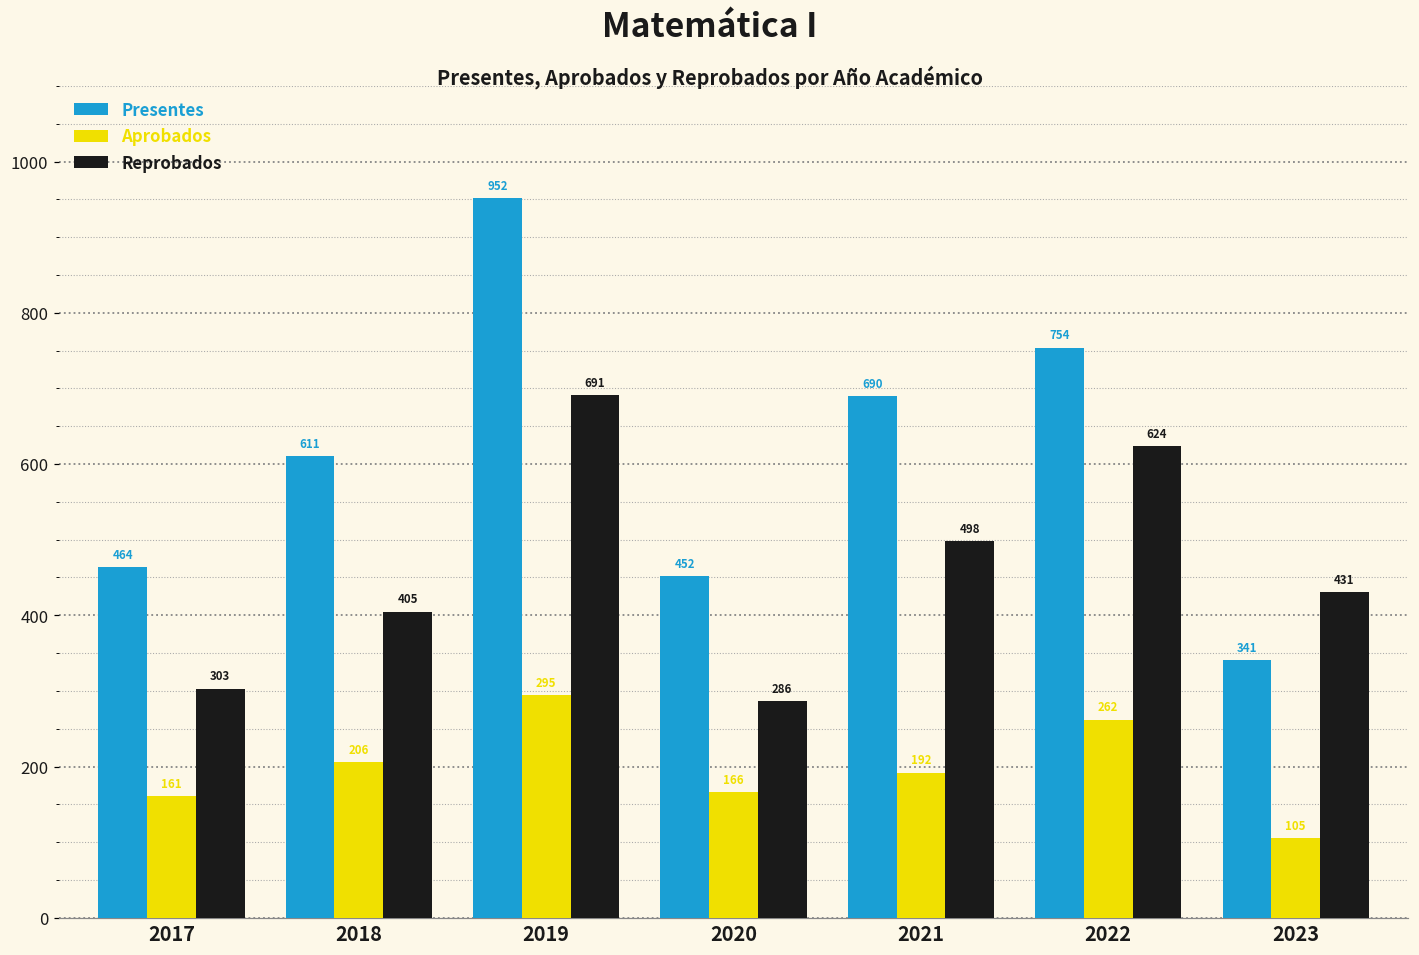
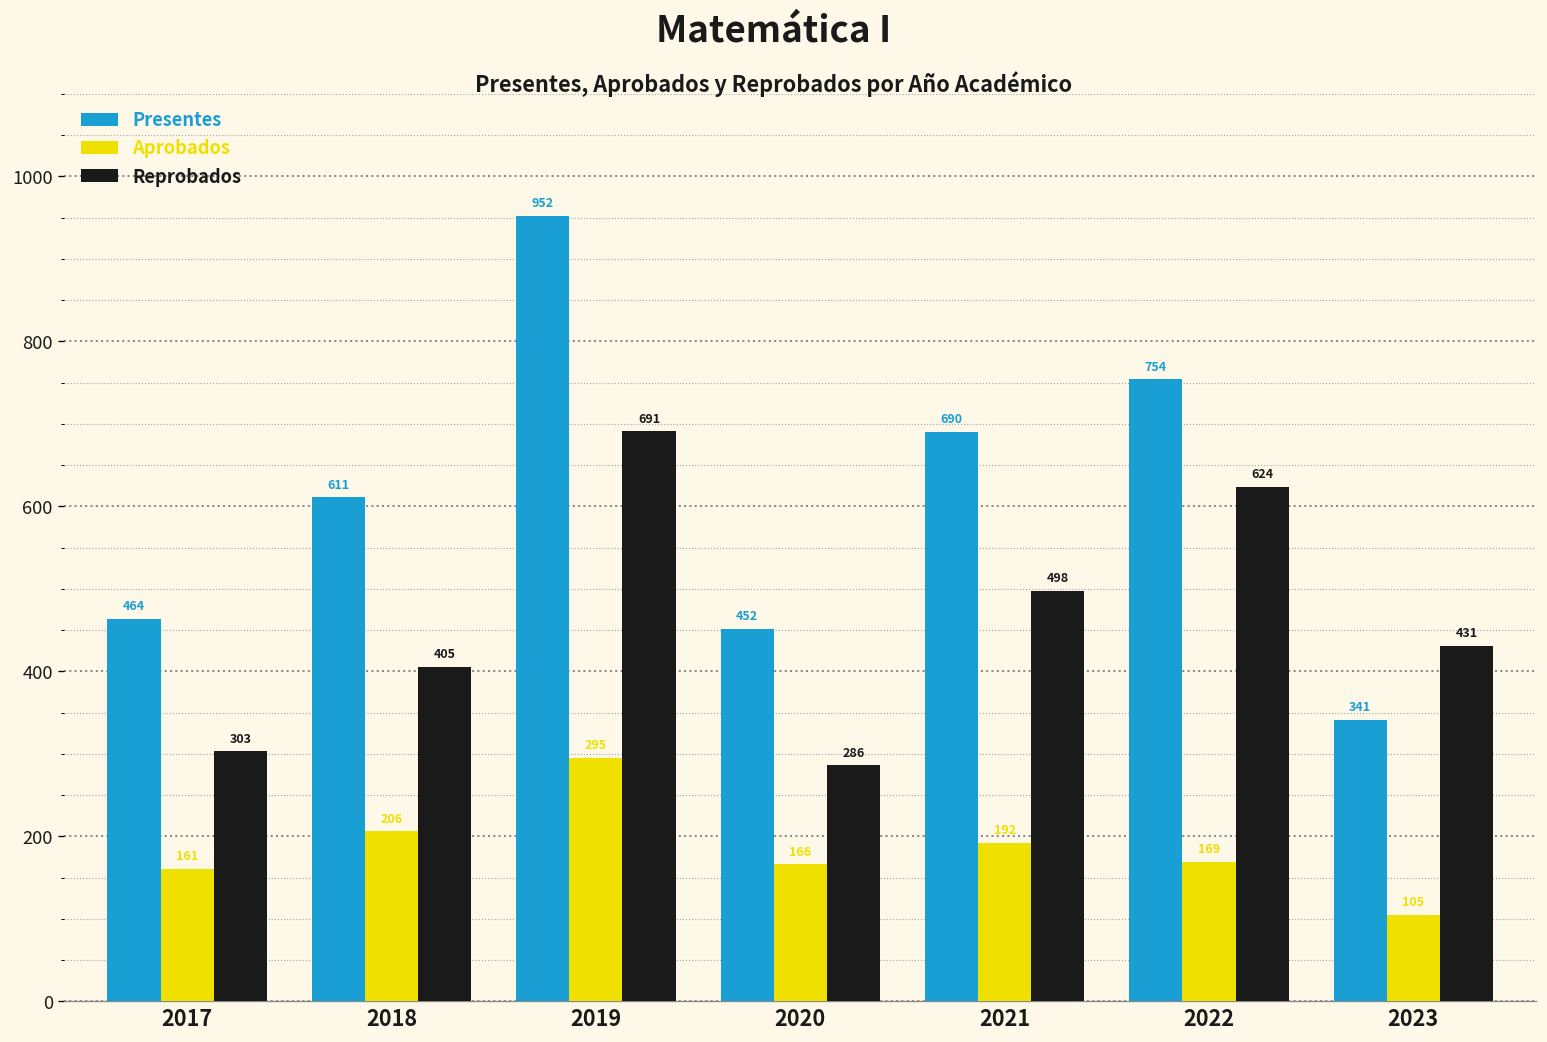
Aprobados, 2022: 262 -> 169
